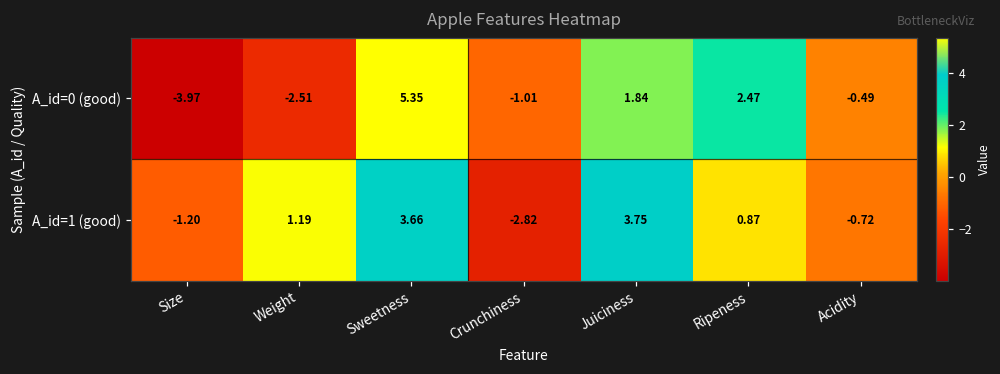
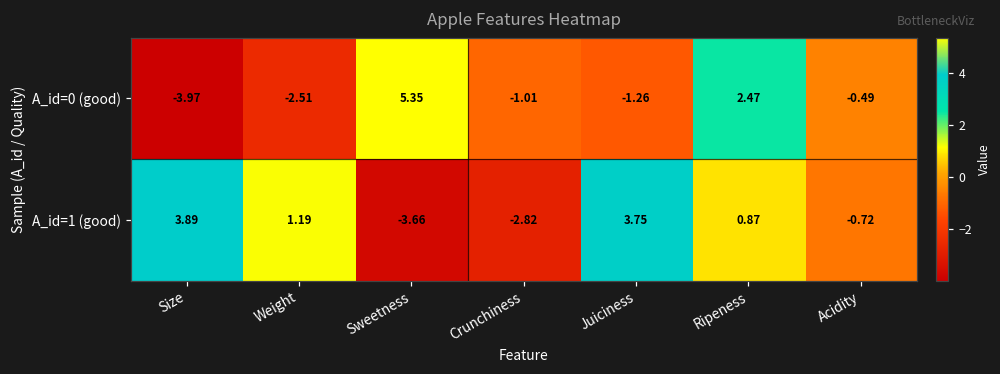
A_id=0 (good), Juiciness: 1.84 -> -1.26
A_id=1 (good), Size: -1.20 -> 3.89
A_id=1 (good), Sweetness: 3.66 -> -3.66
